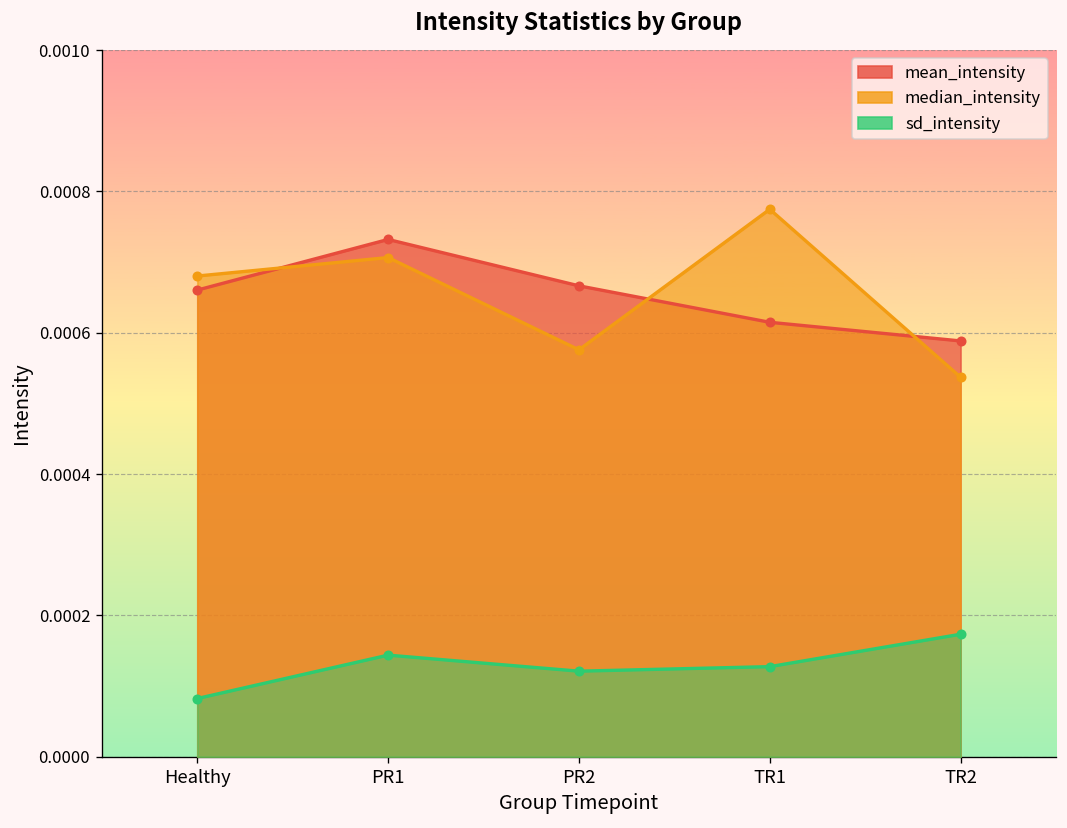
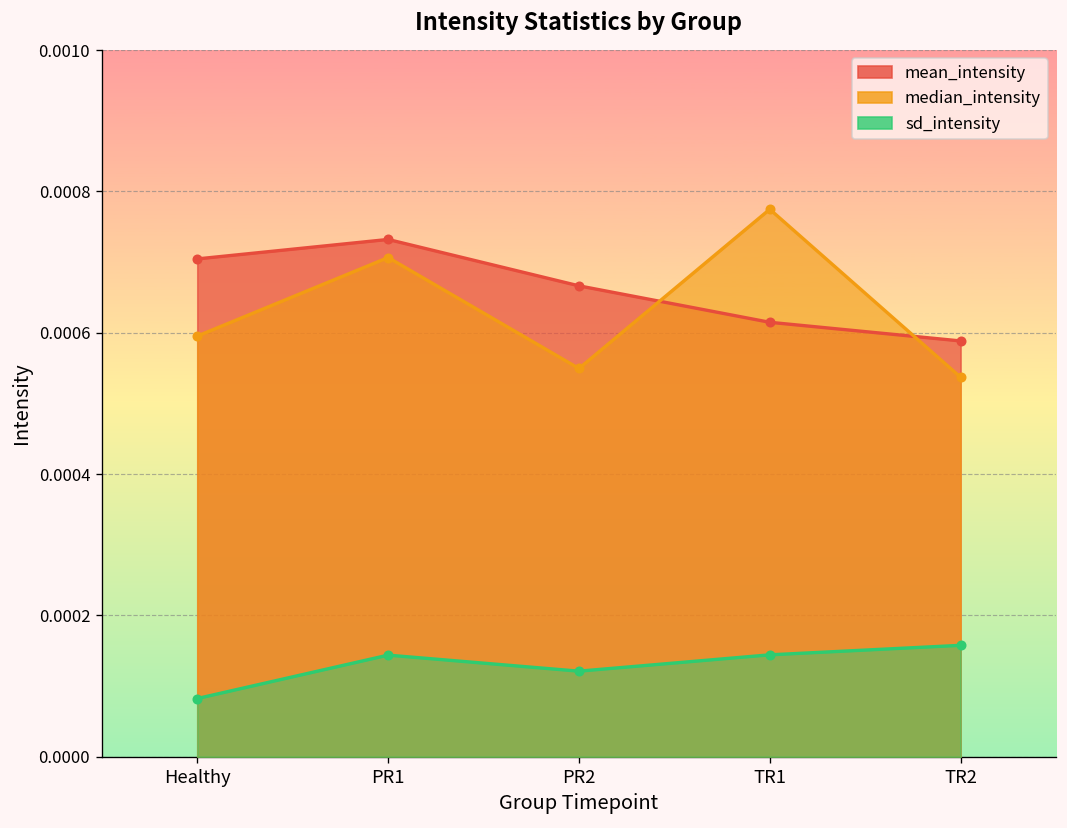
mean_intensity, Healthy: 0.00066 -> 0.00070
median_intensity, Healthy: 0.00068 -> 0.00060
median_intensity, PR2: 0.00058 -> 0.00055
sd_intensity, TR1: 0.00013 -> 0.00014
sd_intensity, TR2: 0.00017 -> 0.00016
